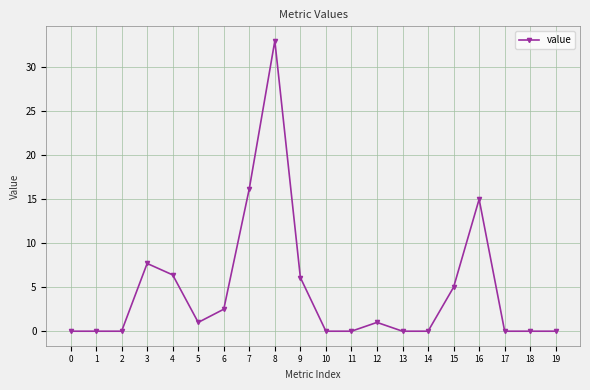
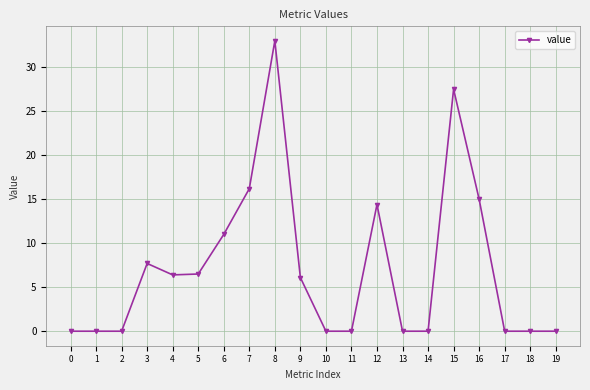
5: 1 -> 7
6: 3 -> 11
12: 1 -> 14
15: 5 -> 28
